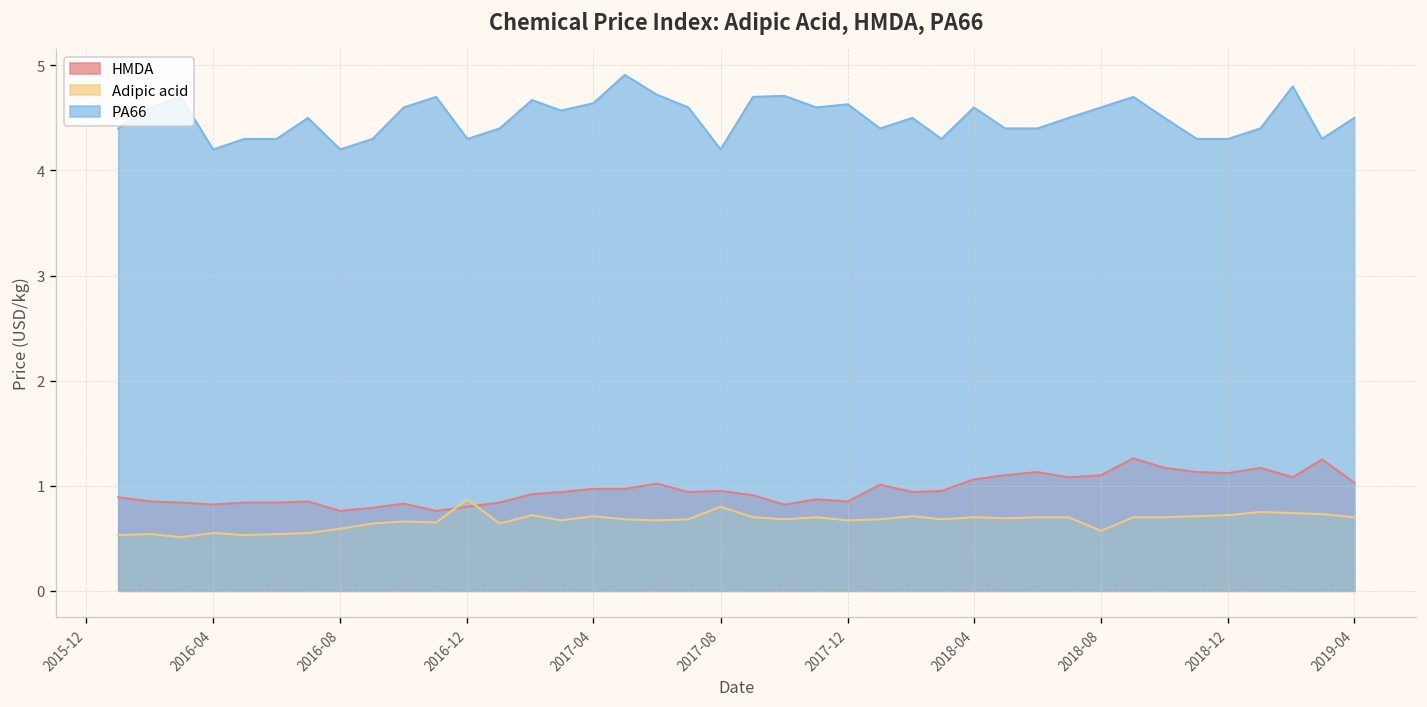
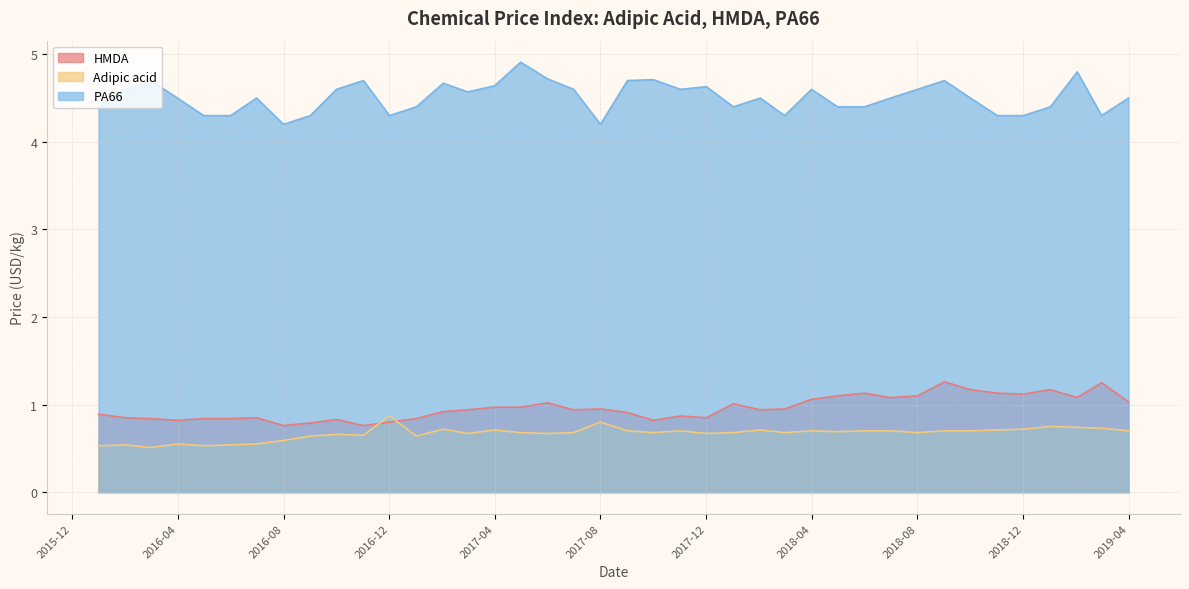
PA66, 2016-04: 4.2 -> 4.5
Adipic acid, 2018-08: 0.6 -> 0.7
